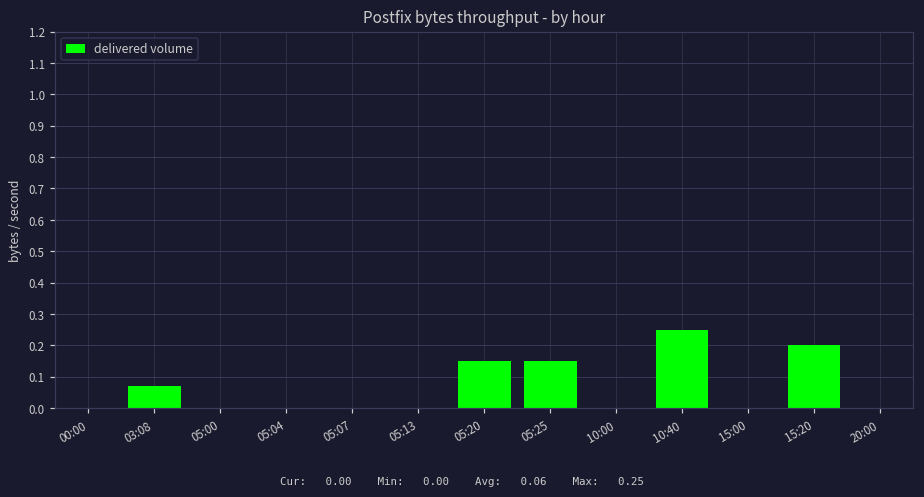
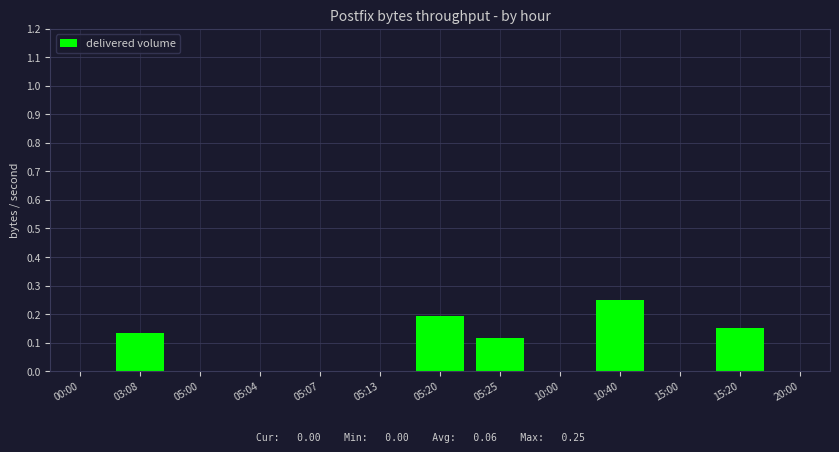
03:08: 0.07 -> 0.13
05:20: 0.15 -> 0.19
05:25: 0.15 -> 0.12
15:20: 0.20 -> 0.15
